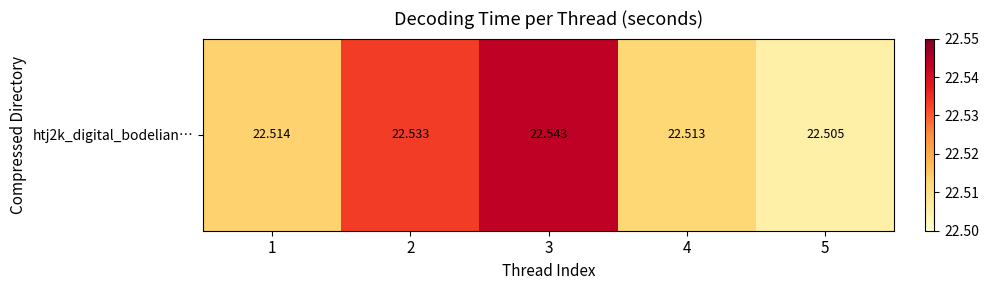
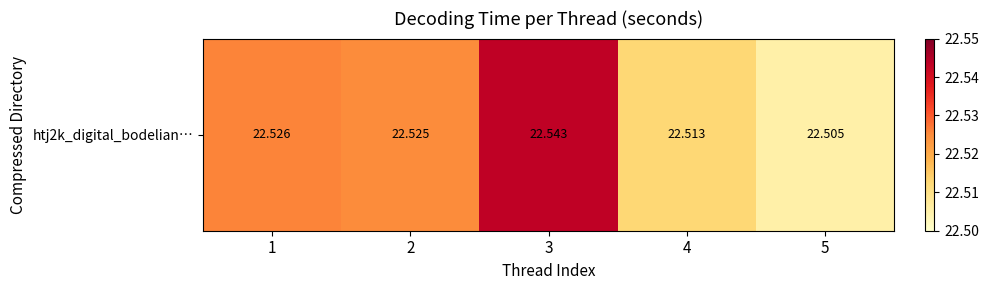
htj2k_digital_bodelian…, 1: 22.514 -> 22.526
htj2k_digital_bodelian…, 2: 22.533 -> 22.525
